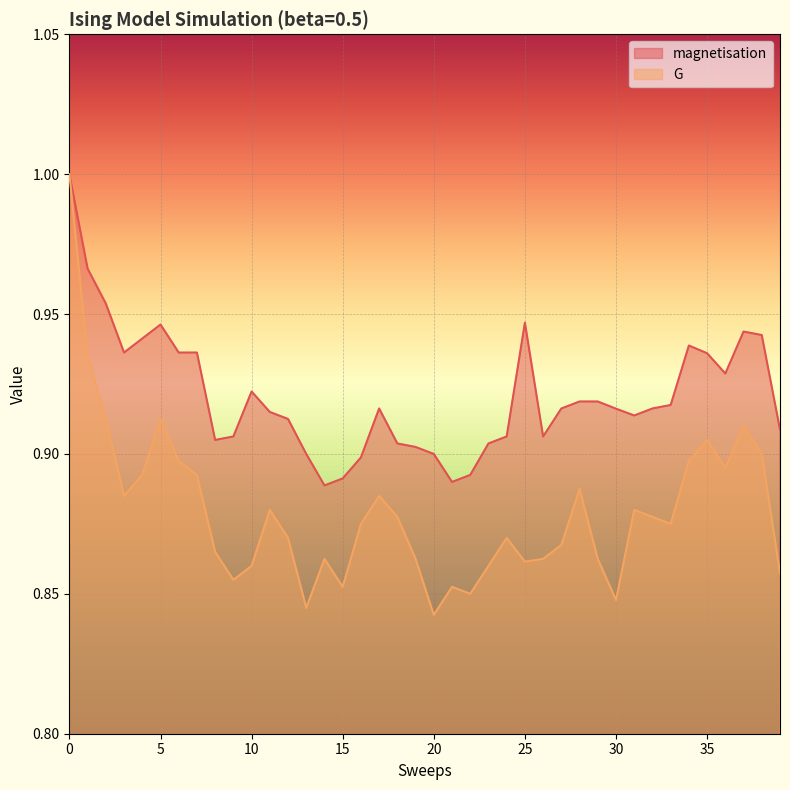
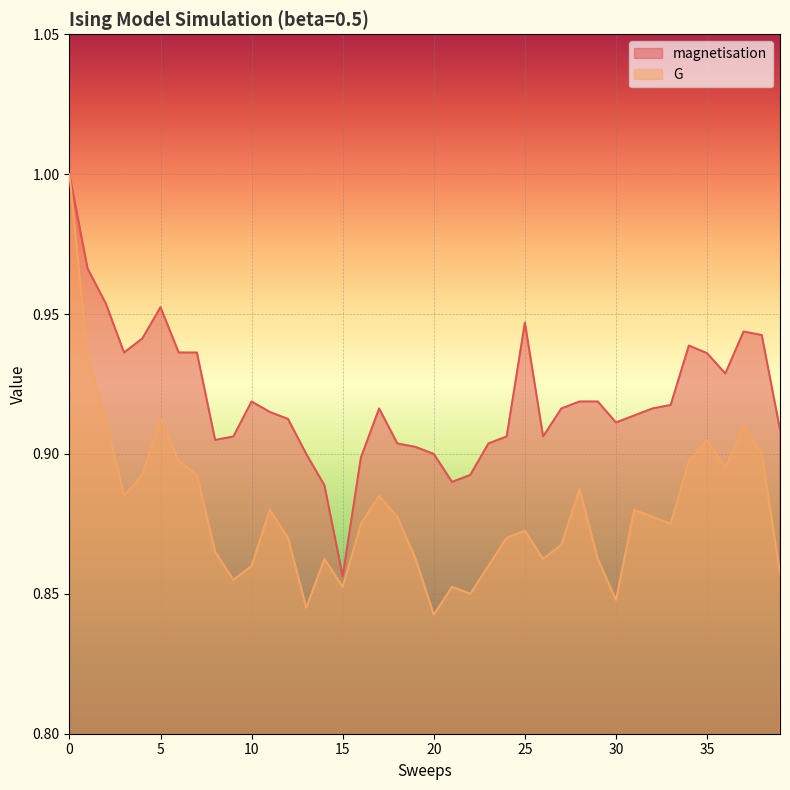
magnetisation, 5: 0.946 -> 0.952
magnetisation, 10: 0.922 -> 0.919
magnetisation, 15: 0.891 -> 0.856
G, 25: 0.862 -> 0.873
magnetisation, 30: 0.916 -> 0.911
